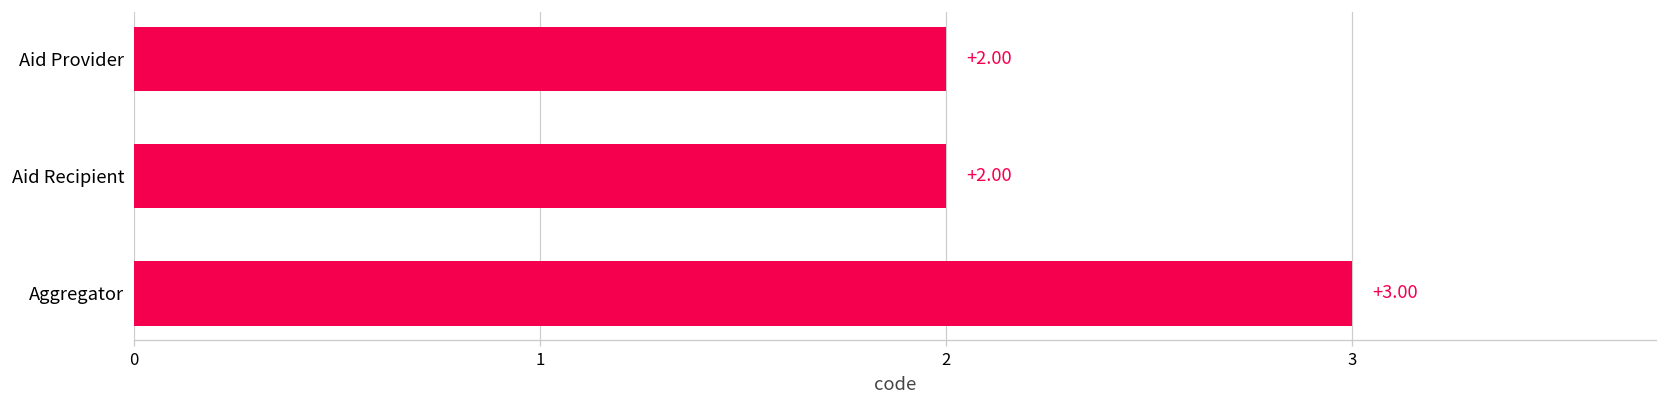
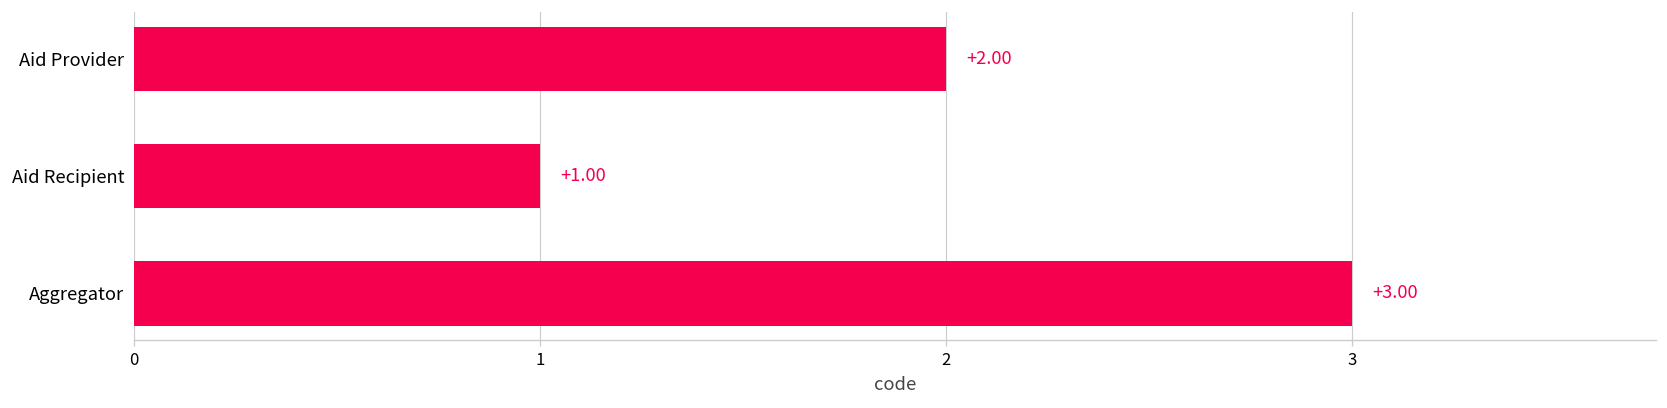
Aid Recipient: +2.00 -> +1.00
